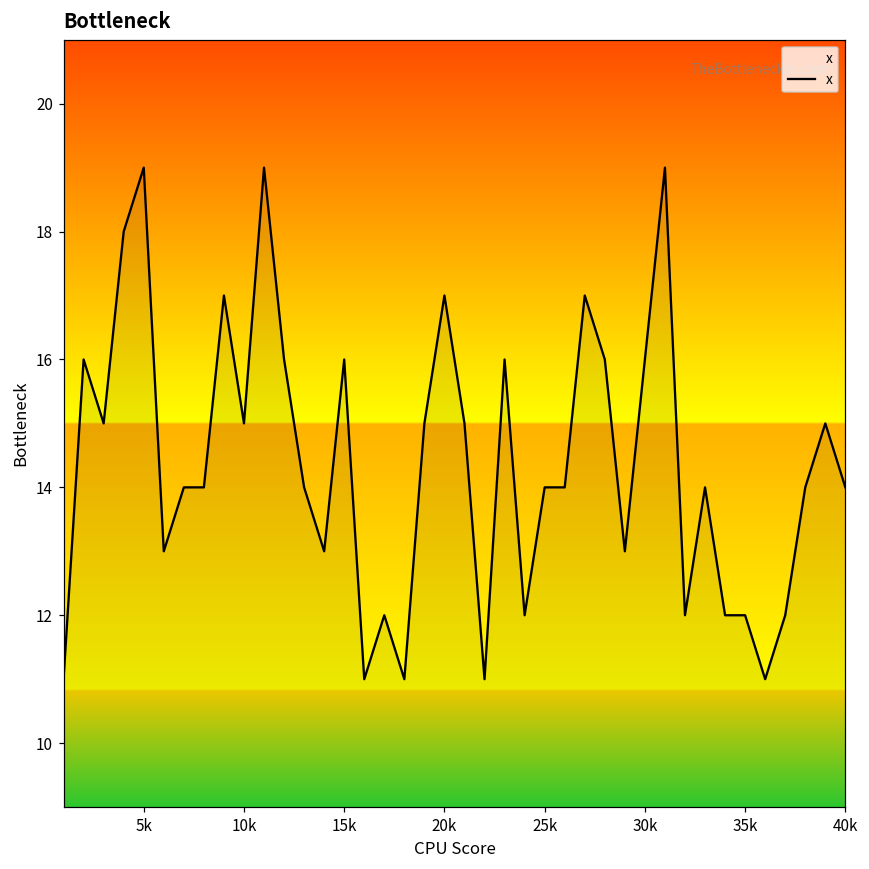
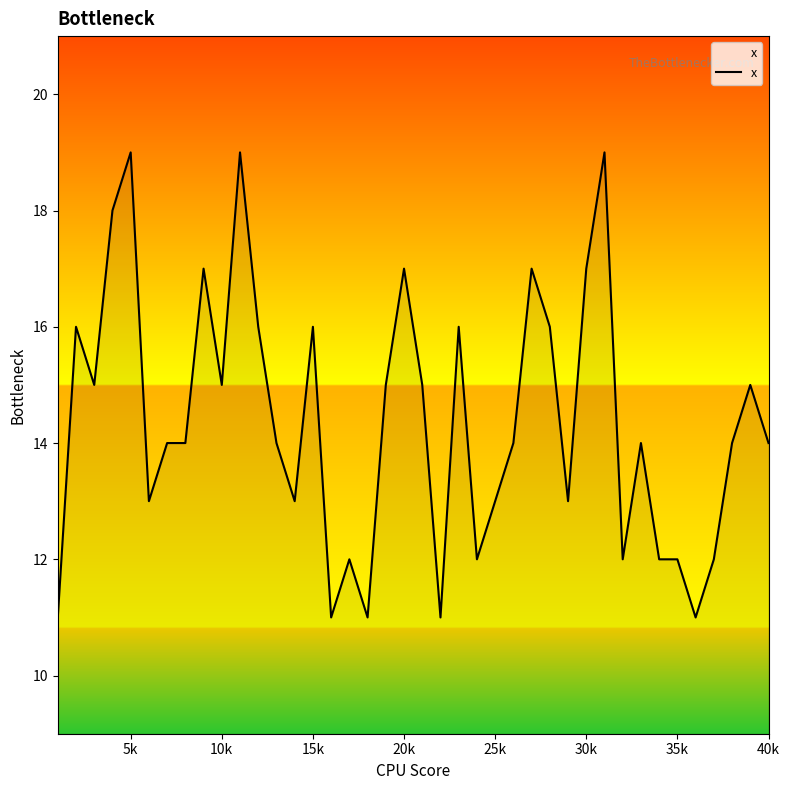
25k: 14 -> 13
30k: 16 -> 17
